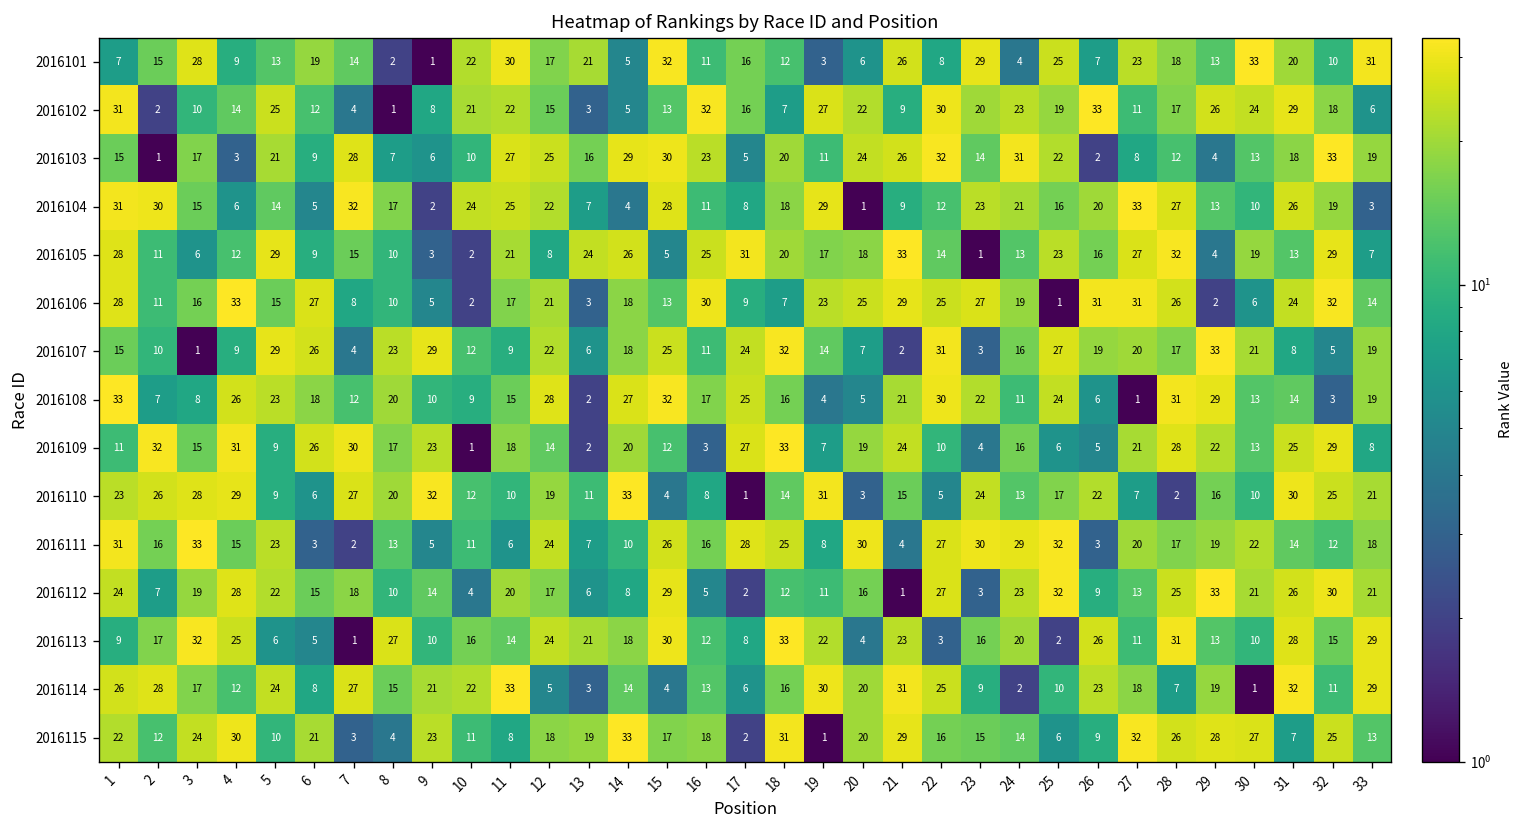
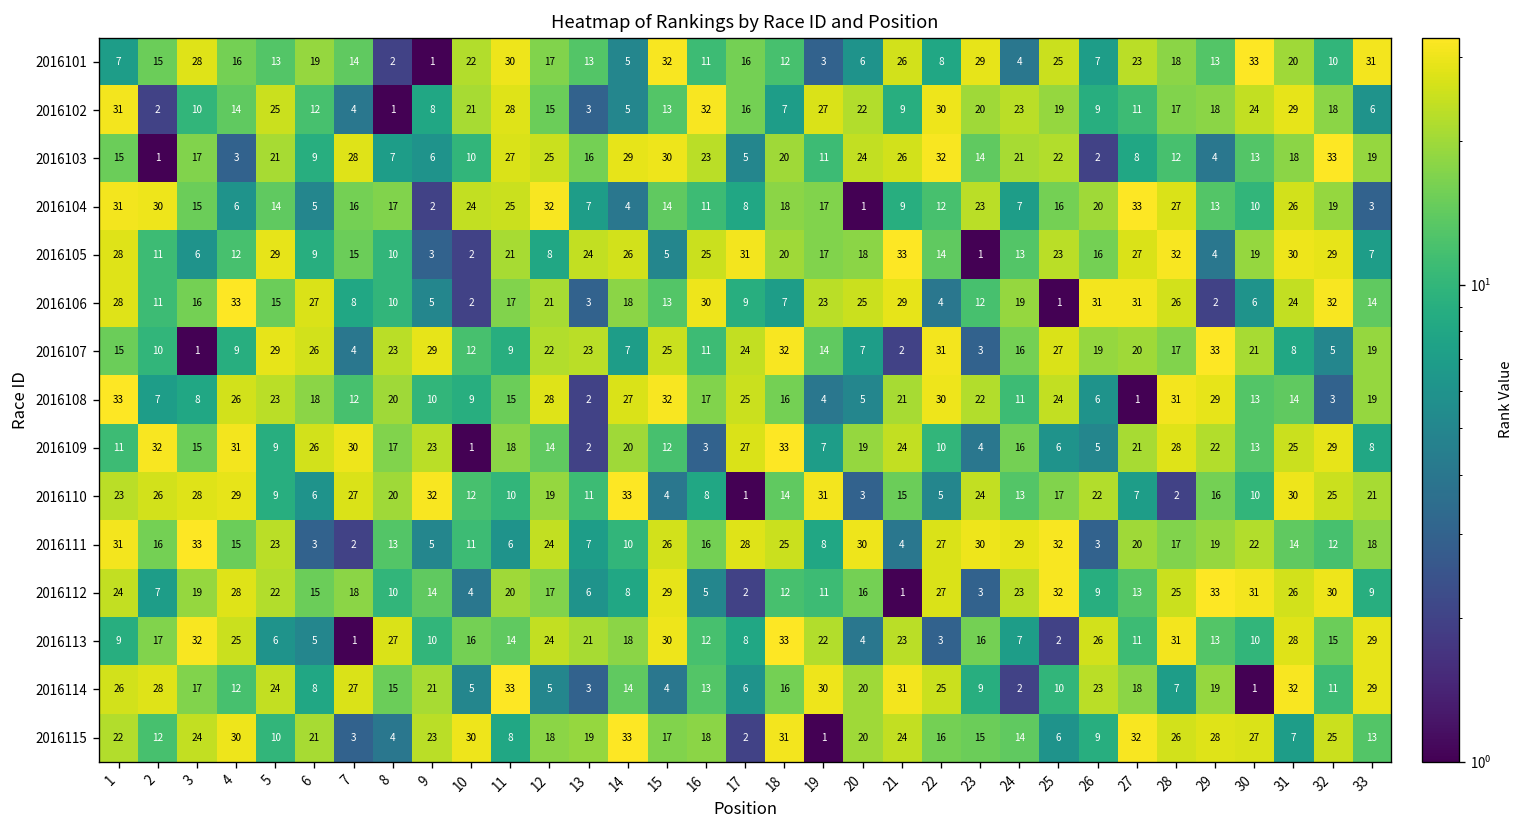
2016101, 4: 9 -> 16
2016101, 13: 21 -> 13
2016102, 11: 22 -> 28
2016102, 26: 33 -> 9
2016102, 29: 26 -> 18
2016103, 24: 31 -> 21
2016104, 7: 32 -> 16
2016104, 12: 22 -> 32
2016104, 15: 28 -> 14
2016104, 19: 29 -> 17
2016104, 24: 21 -> 7
2016105, 31: 13 -> 30
2016106, 22: 25 -> 4
2016106, 23: 27 -> 12
2016107, 13: 6 -> 23
2016107, 14: 18 -> 7
2016112, 30: 21 -> 31
2016112, 33: 21 -> 9
2016113, 24: 20 -> 7
2016114, 10: 22 -> 5
2016115, 10: 11 -> 30
2016115, 21: 29 -> 24
